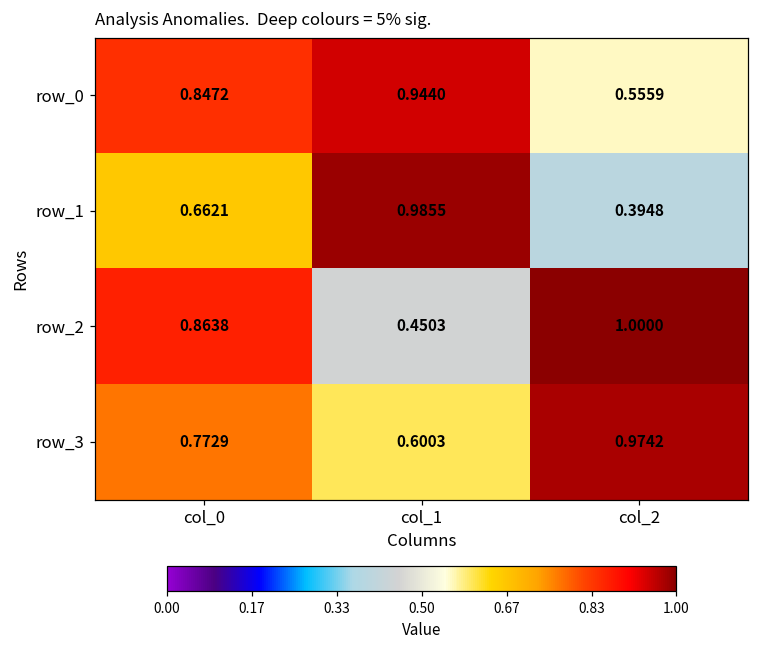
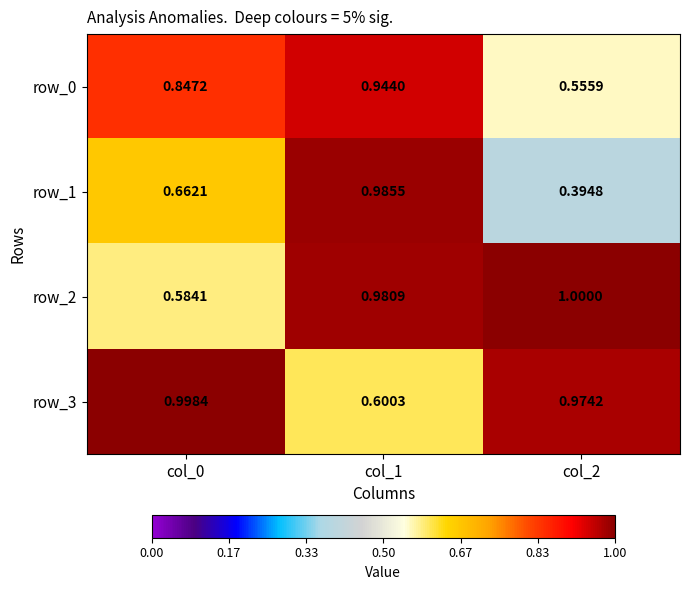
row_2, col_0: 0.8638 -> 0.5841
row_2, col_1: 0.4503 -> 0.9809
row_3, col_0: 0.7729 -> 0.9984
